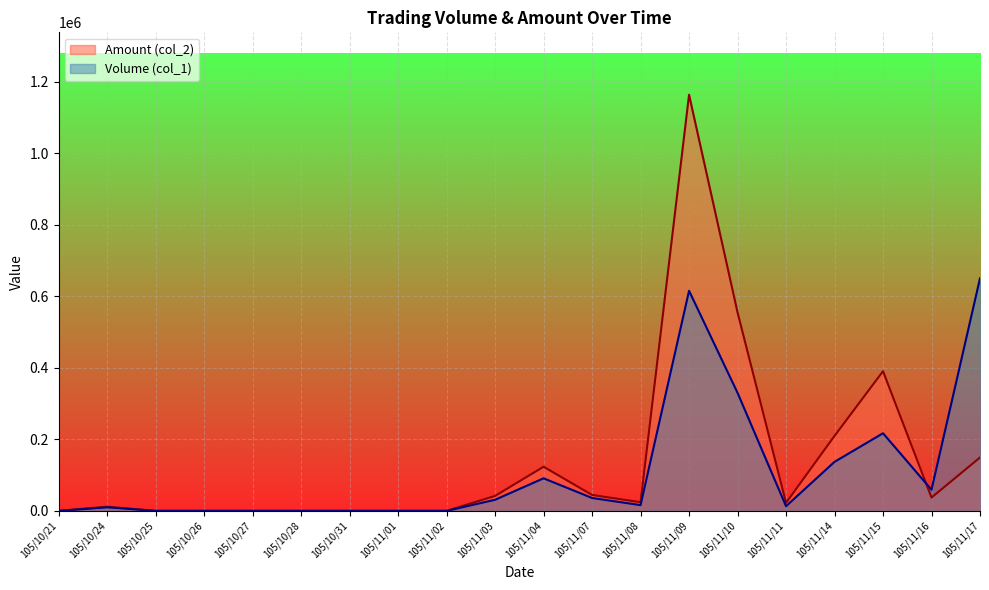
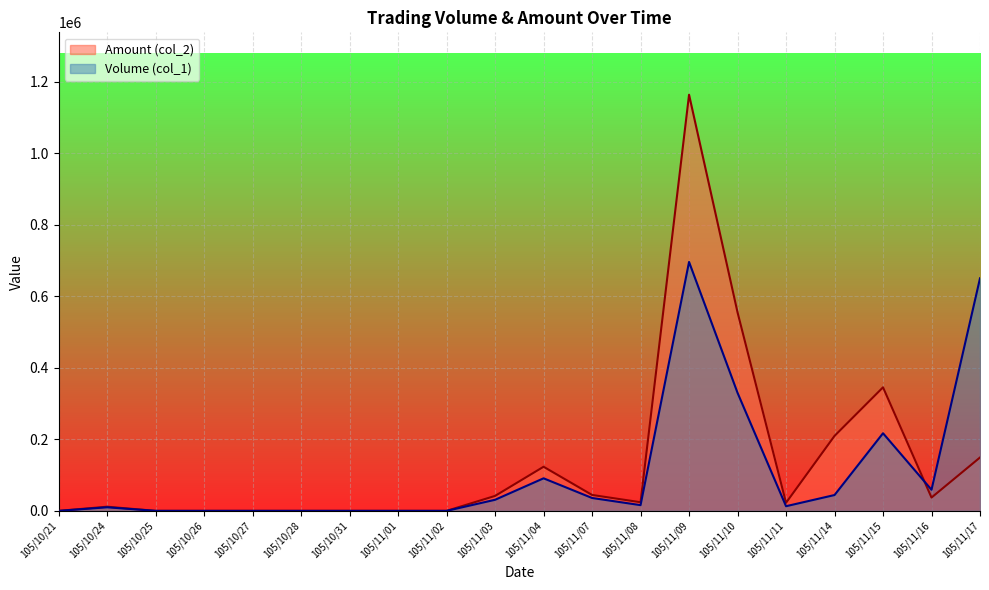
Volume (col_1), 105/11/09: 620000 -> 700000
Volume (col_1), 105/11/14: 140000 -> 40000
Amount (col_2), 105/11/15: 390000 -> 350000
